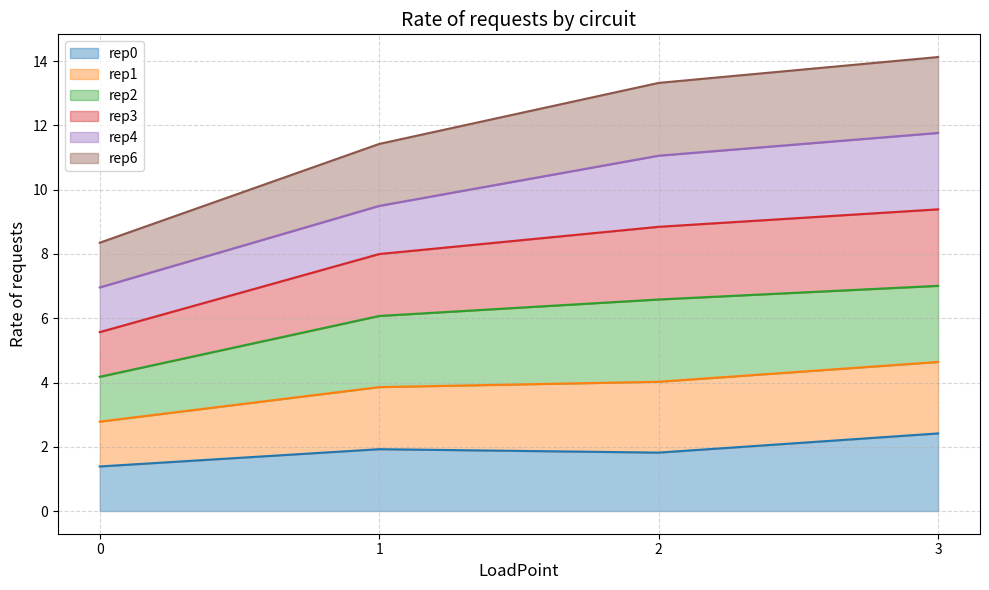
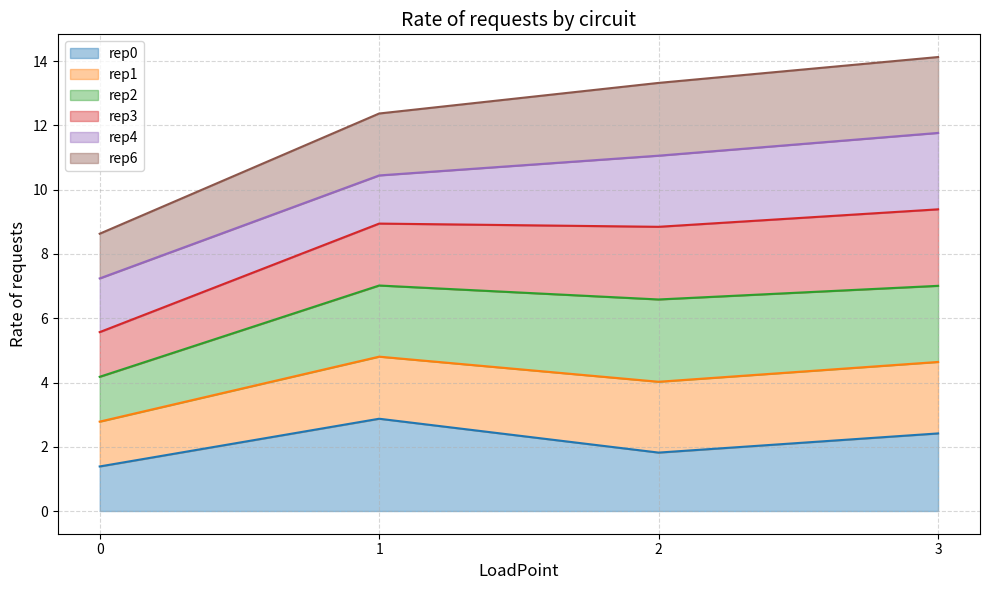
rep4, 0: 1.4 -> 1.7
rep0, 1: 1.9 -> 2.9
